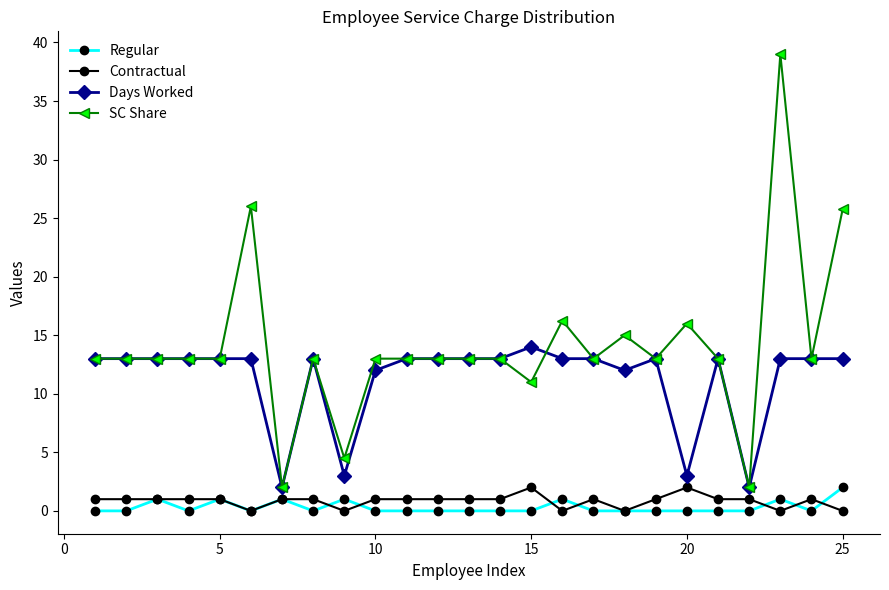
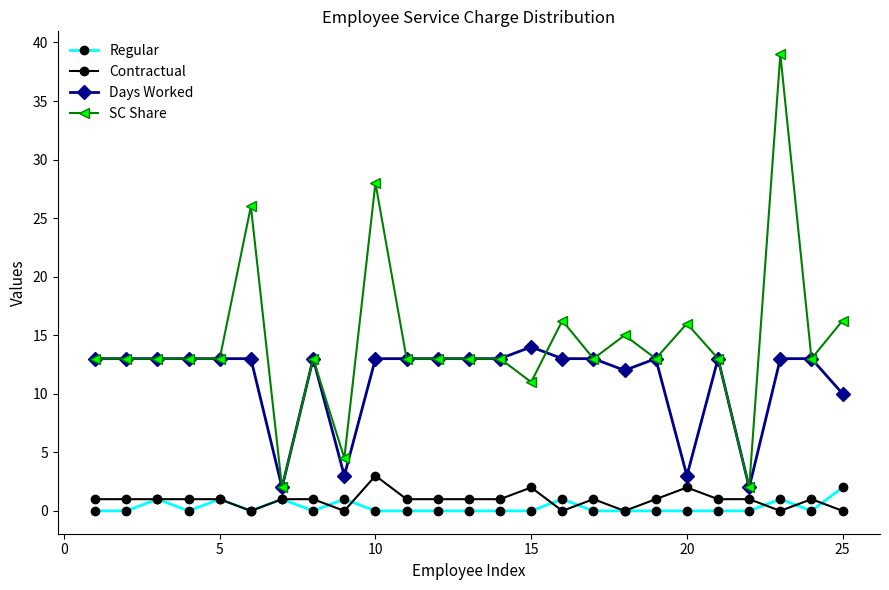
Contractual, 10: 1 -> 3
Days Worked, 10: 12 -> 13
SC Share, 10: 13 -> 28
Days Worked, 25: 13 -> 10
SC Share, 25: 25.7 -> 16.3
